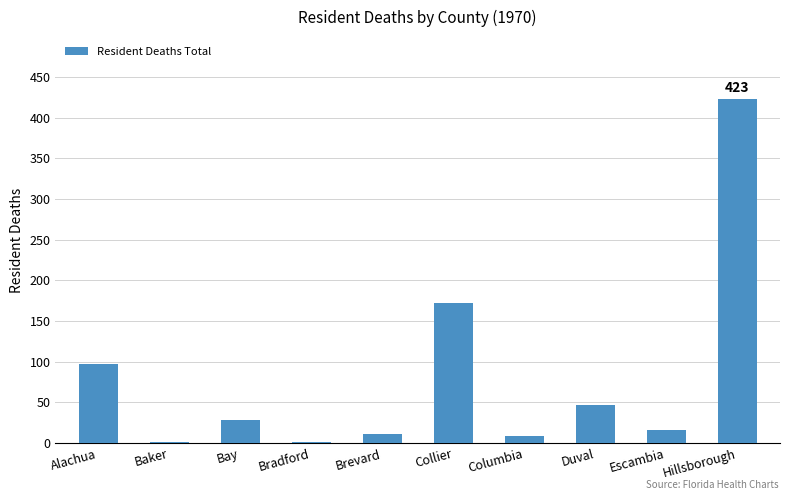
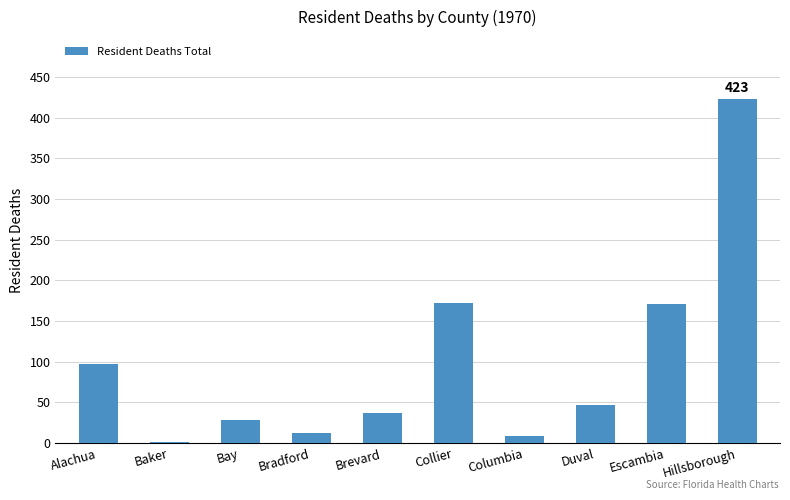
Bradford: 0 -> 10
Brevard: 10 -> 40
Escambia: 20 -> 170
